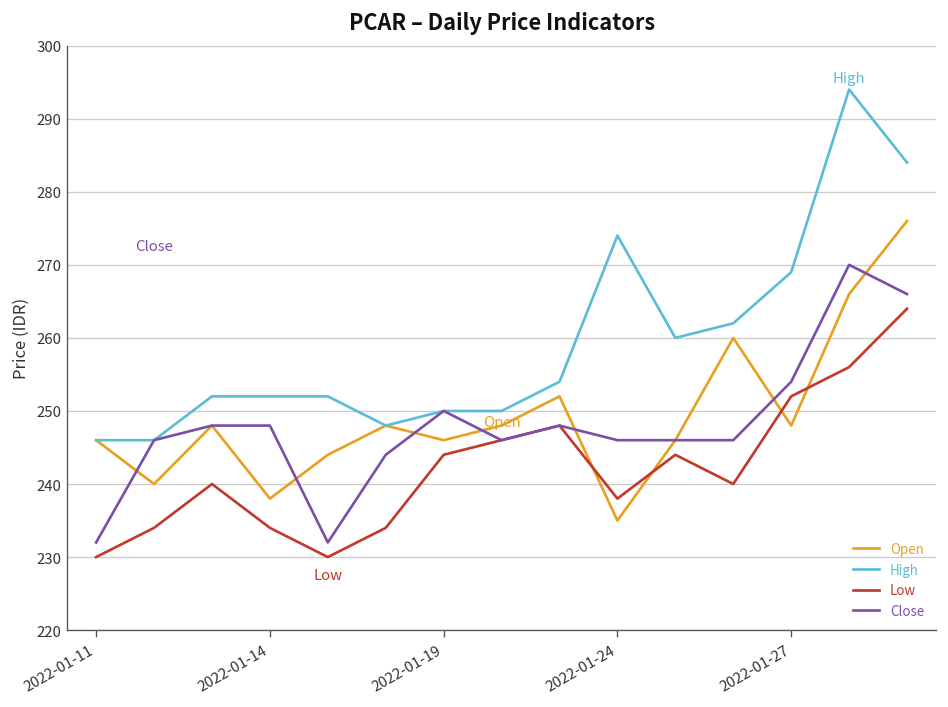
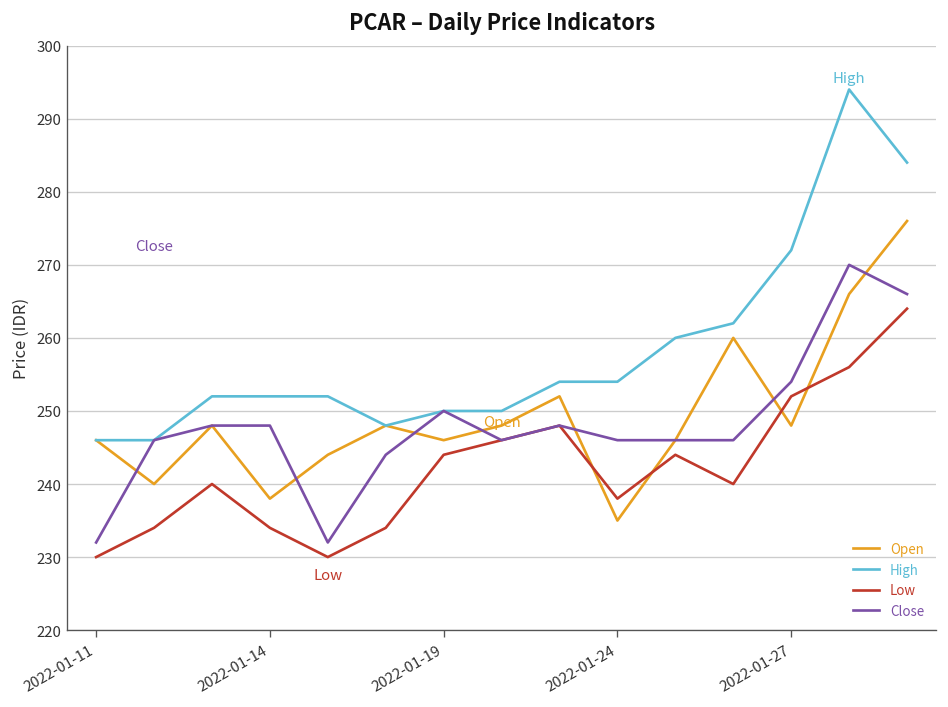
High, 2022-01-24: 274 -> 254
High, 2022-01-27: 269 -> 272
